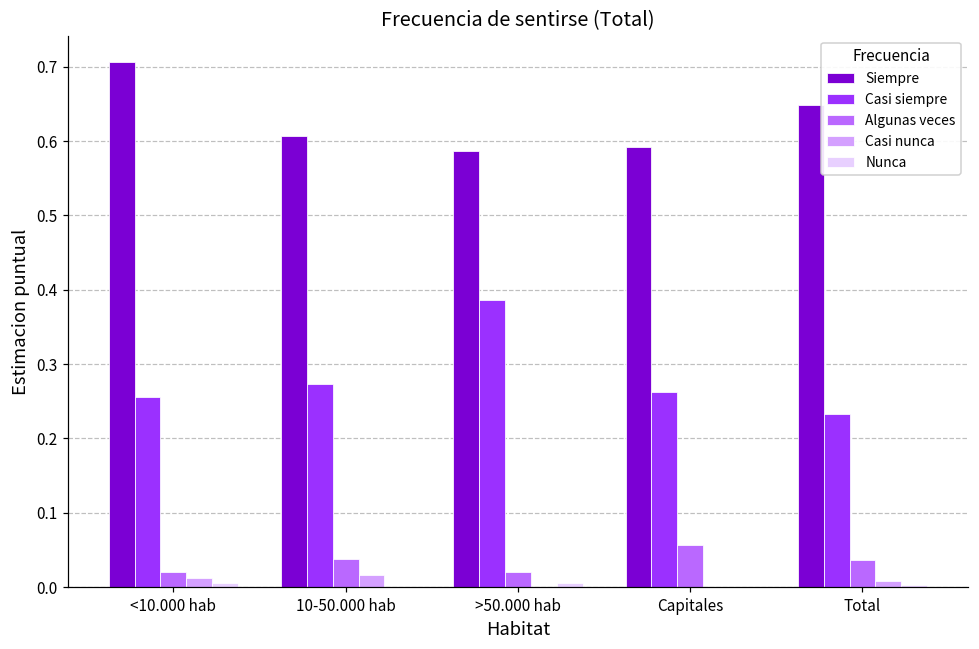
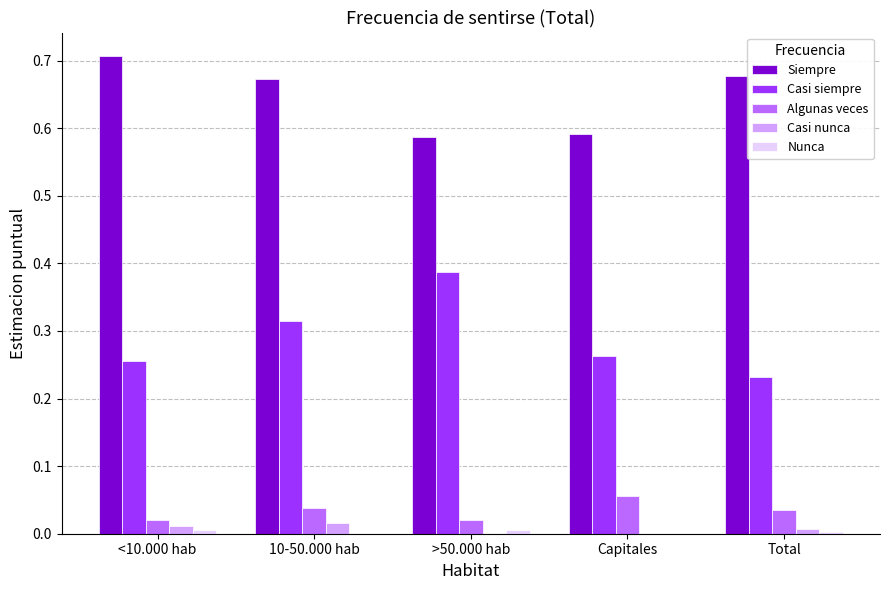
Siempre, 10-50.000 hab: 0.61 -> 0.67
Casi siempre, 10-50.000 hab: 0.27 -> 0.32
Siempre, Total: 0.65 -> 0.68
